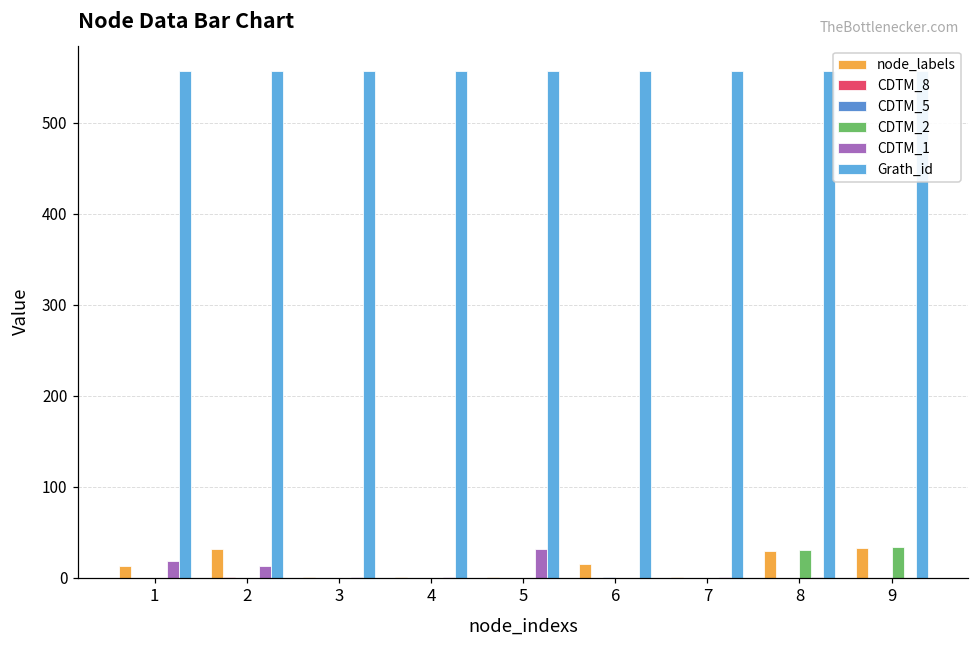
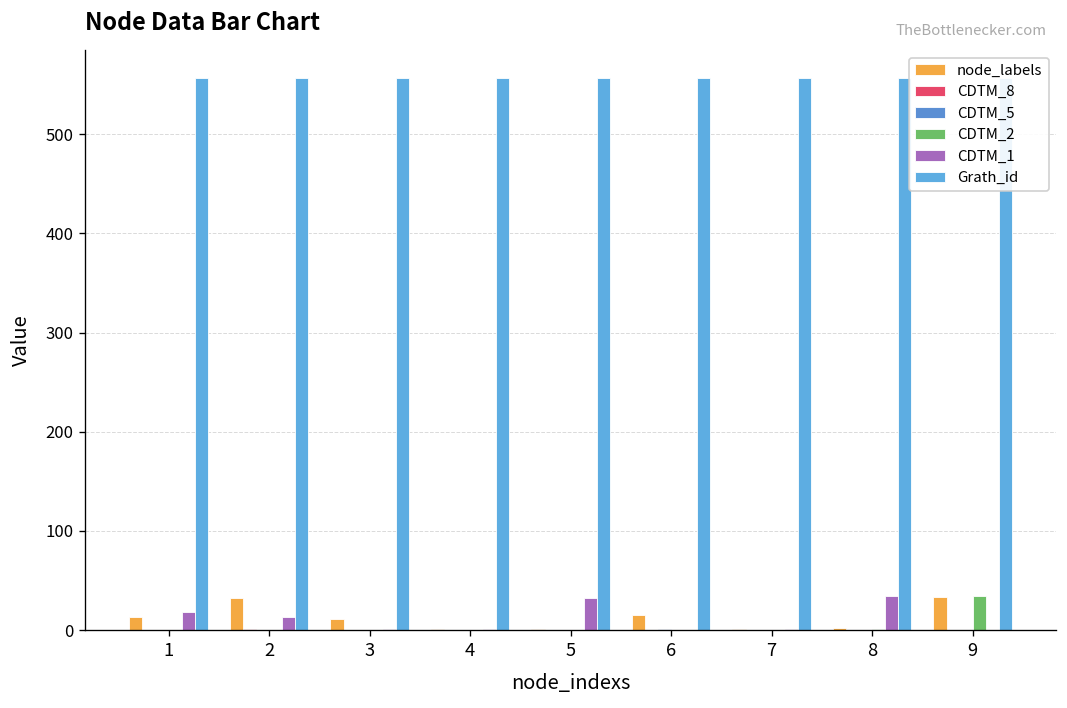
node_labels, 3: 0 -> 10
node_labels, 8: 30 -> 0
CDTM_2, 8: 30 -> 0
CDTM_1, 8: 0 -> 30
